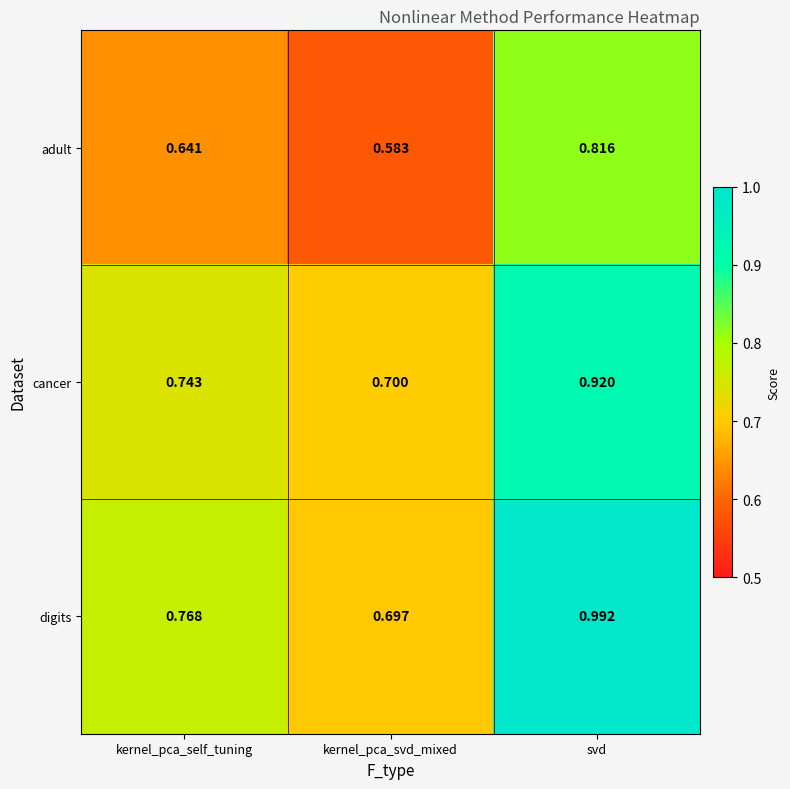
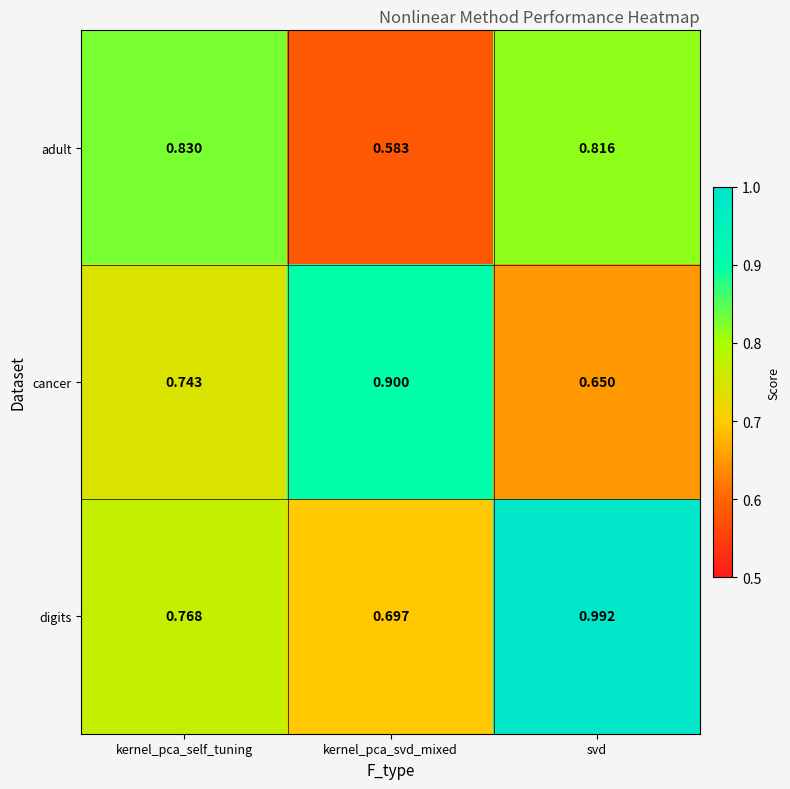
adult, kernel_pca_self_tuning: 0.641 -> 0.830
cancer, kernel_pca_svd_mixed: 0.700 -> 0.900
cancer, svd: 0.920 -> 0.650
